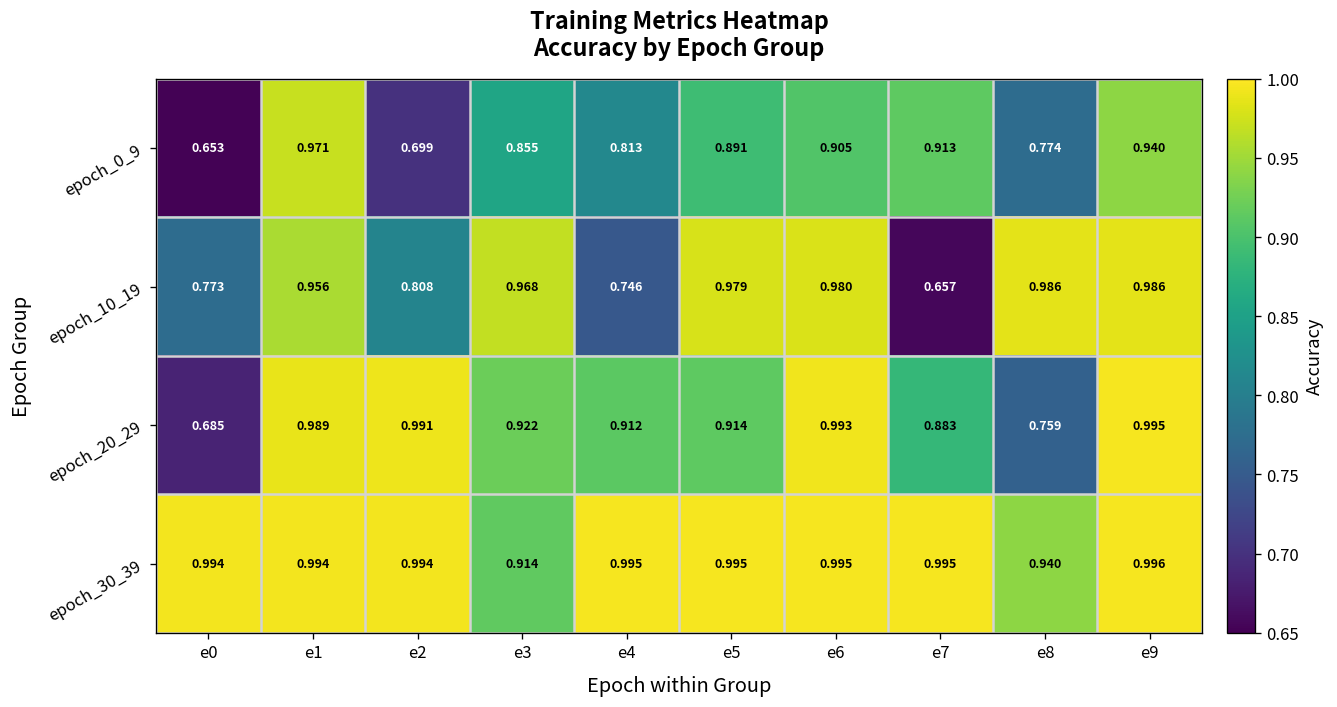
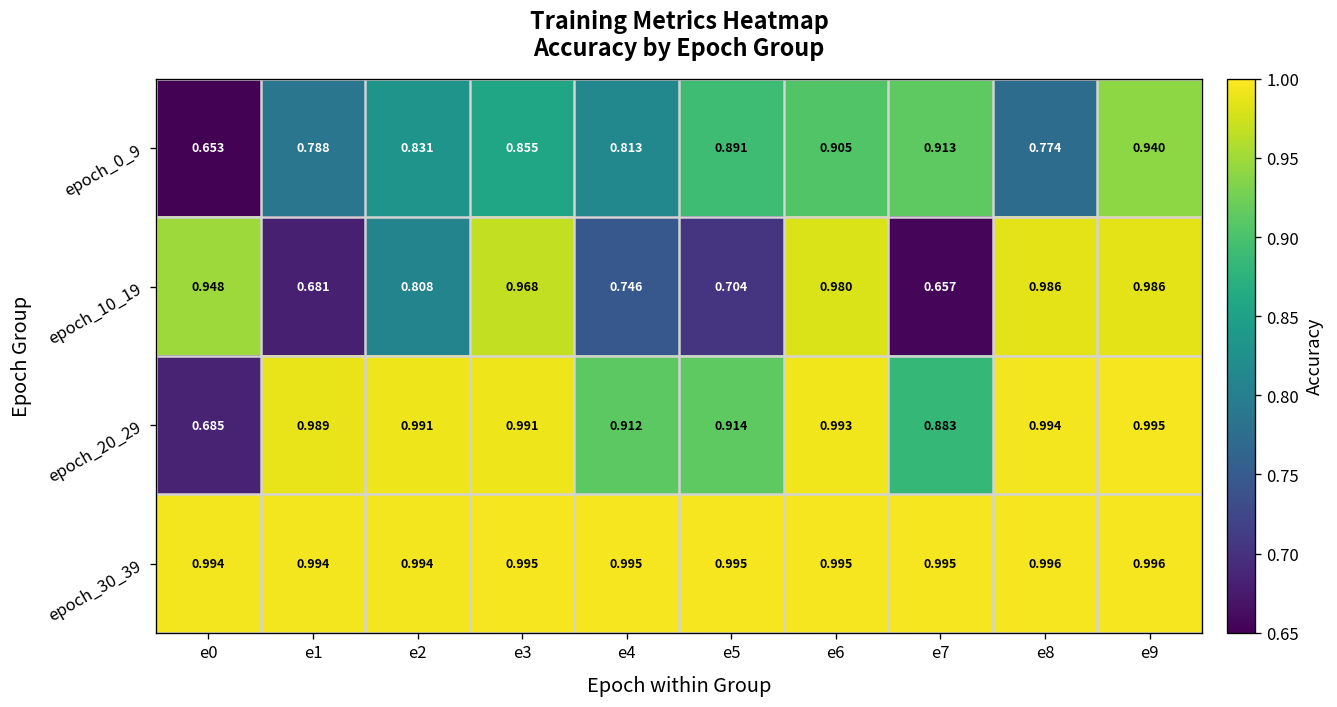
epoch_0_9, e1: 0.971 -> 0.788
epoch_0_9, e2: 0.699 -> 0.831
epoch_10_19, e0: 0.773 -> 0.948
epoch_10_19, e1: 0.956 -> 0.681
epoch_10_19, e5: 0.979 -> 0.704
epoch_20_29, e3: 0.922 -> 0.991
epoch_20_29, e8: 0.759 -> 0.994
epoch_30_39, e3: 0.914 -> 0.995
epoch_30_39, e8: 0.940 -> 0.996
